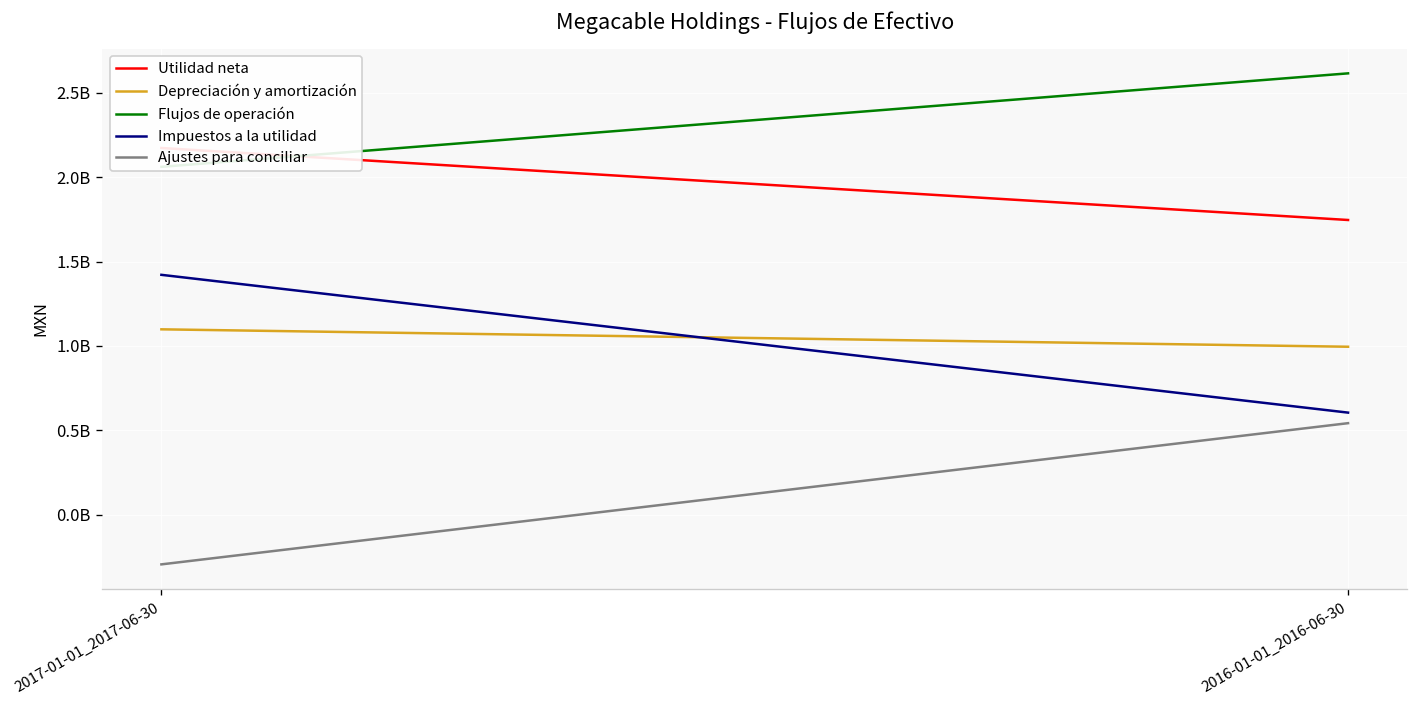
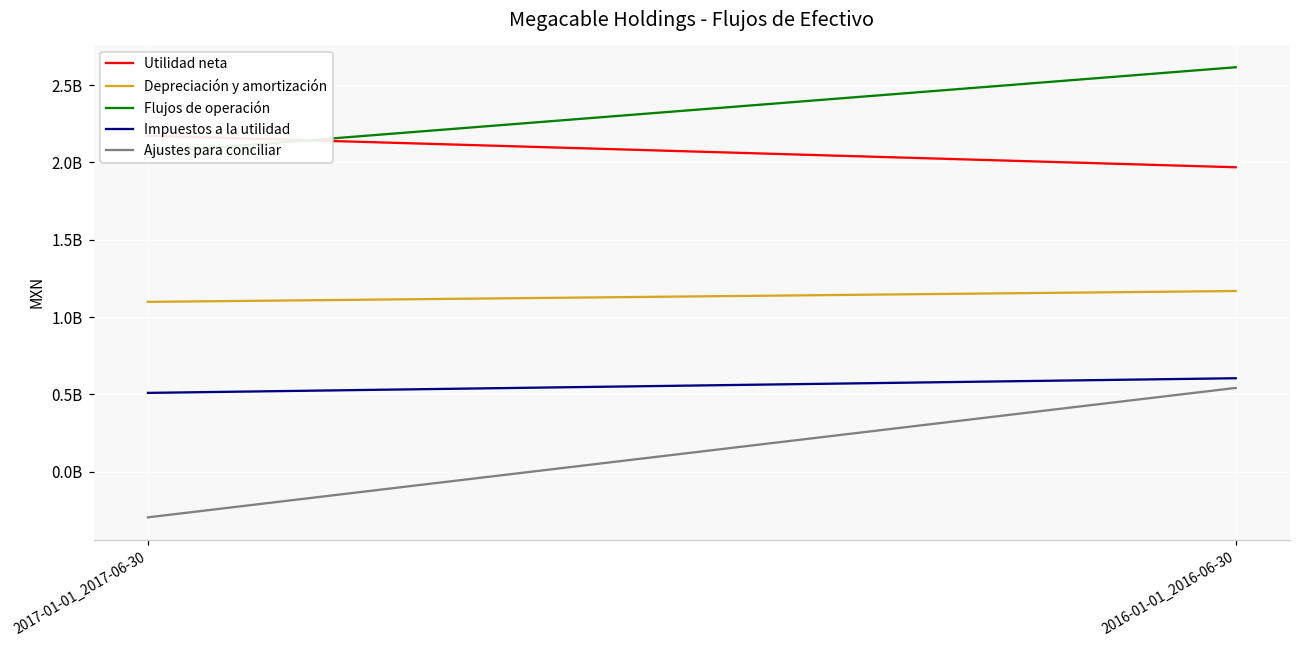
Impuestos a la utilidad, 2017-01-01_2017-06-30: 1420000000 -> 510000000
Utilidad neta, 2016-01-01_2016-06-30: 1750000000 -> 1970000000
Depreciación y amortización, 2016-01-01_2016-06-30: 990000000 -> 1170000000
